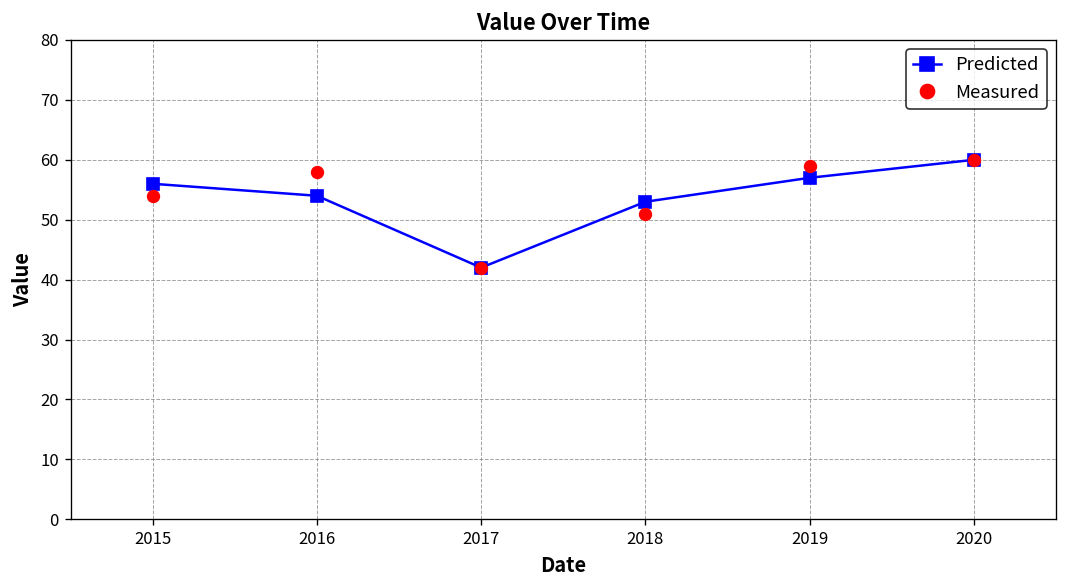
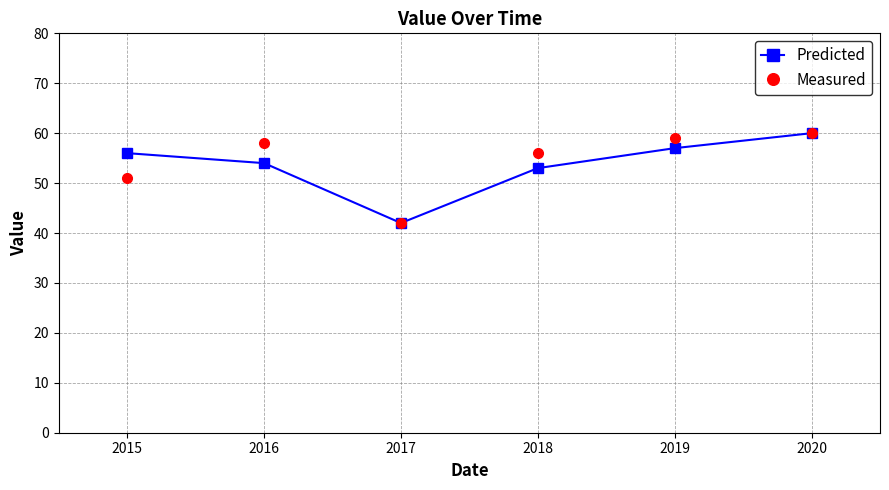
Measured, 2015: 54 -> 51
Measured, 2018: 51 -> 56
